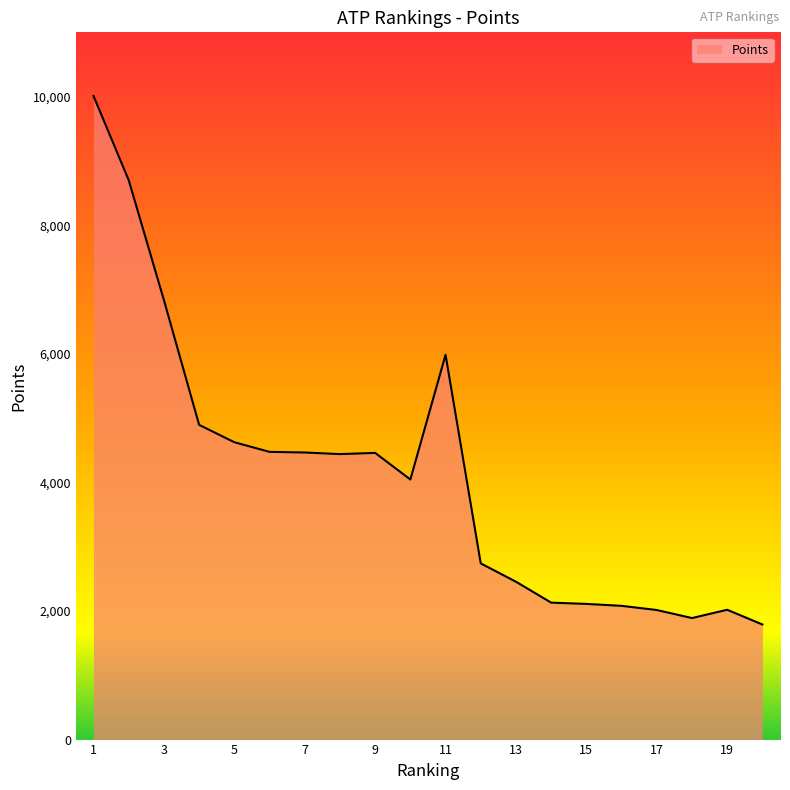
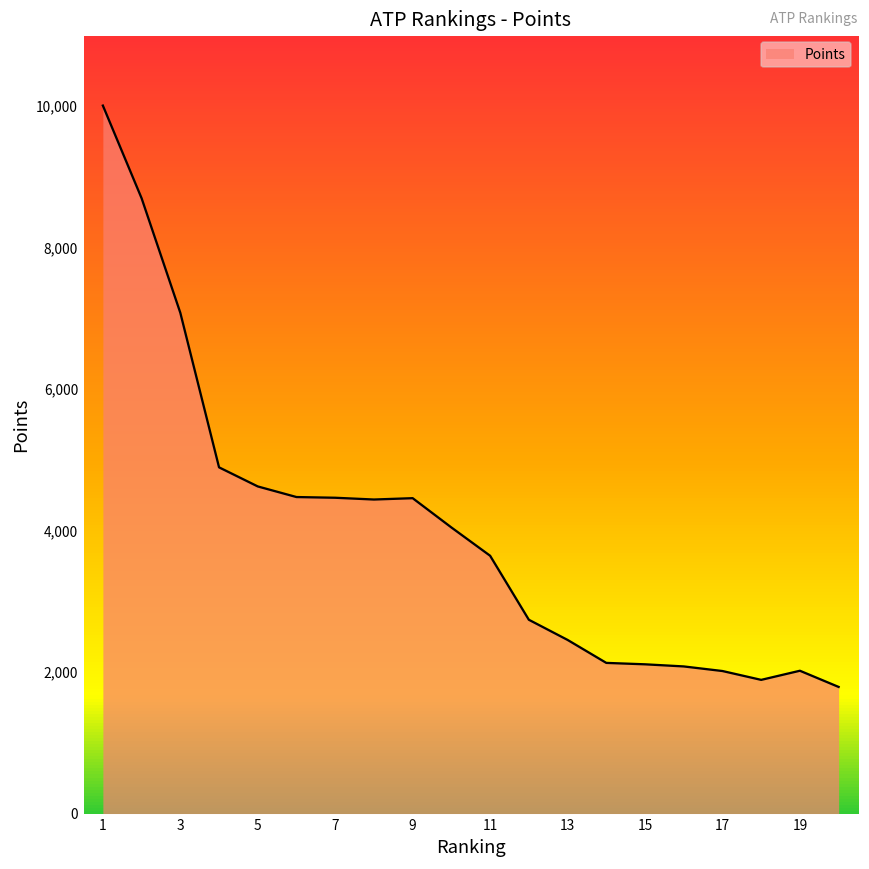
3: 6,800 -> 7,100
11: 6,000 -> 3,600
